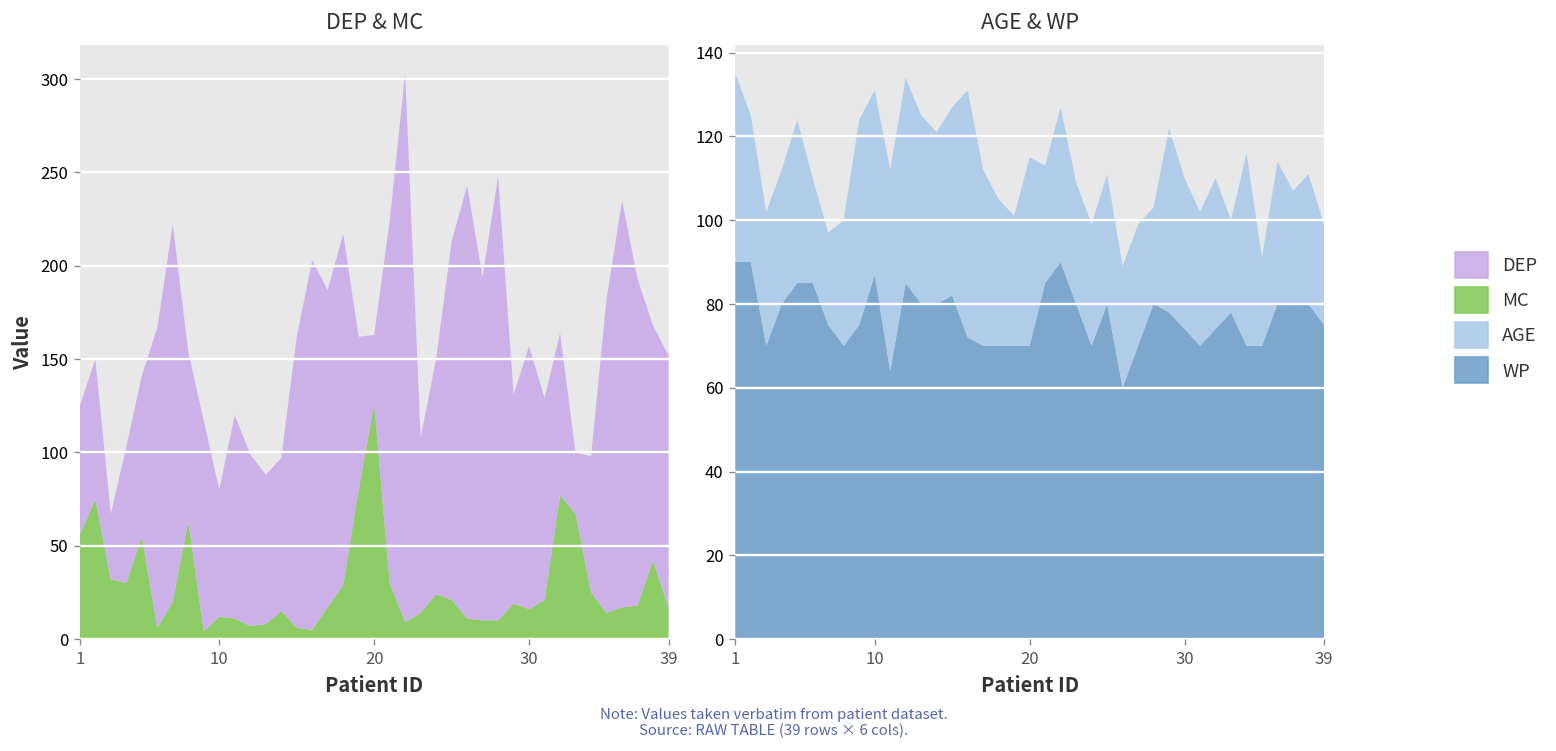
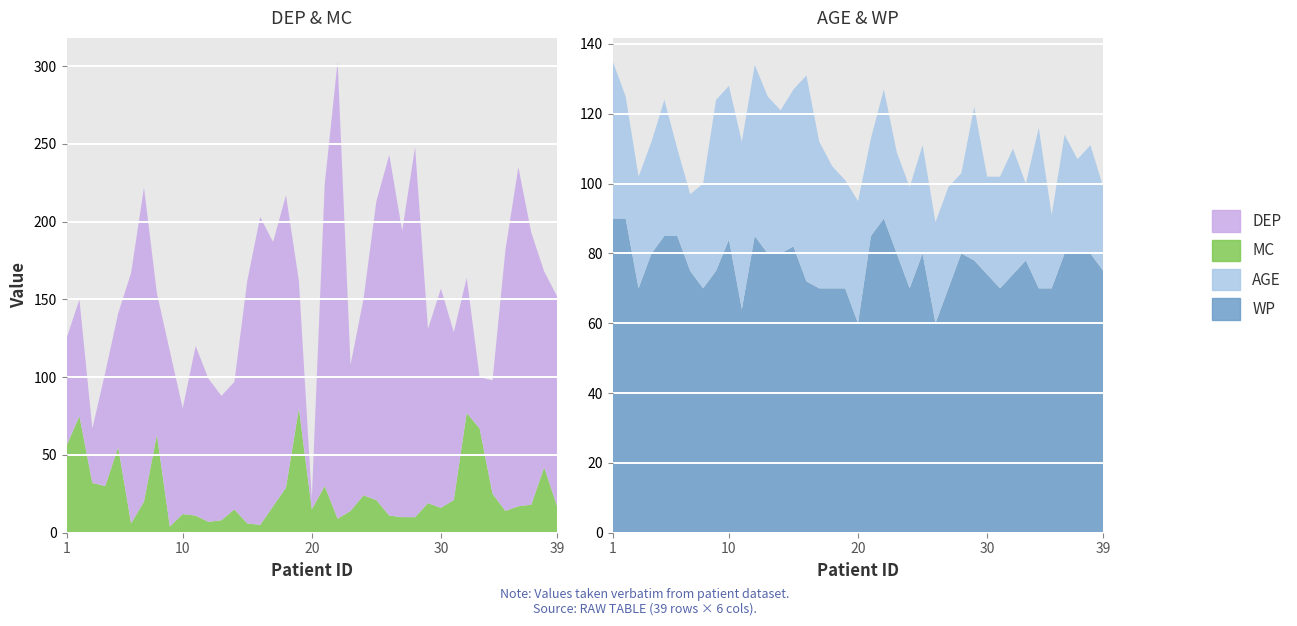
DEP & MC, MC, 20: 126 -> 15
DEP & MC, DEP, 20: 37 -> 7
AGE & WP, WP, 10: 87 -> 84
AGE & WP, WP, 20: 70 -> 60
AGE & WP, AGE, 20: 45 -> 35
AGE & WP, AGE, 30: 36 -> 28
